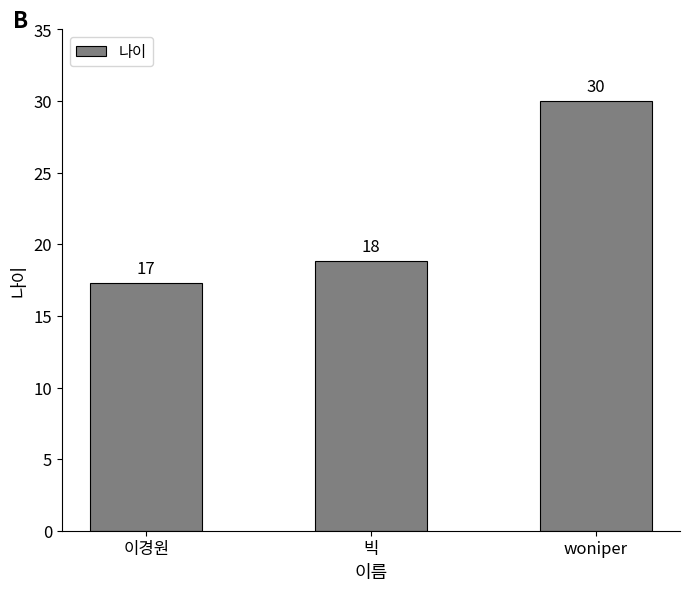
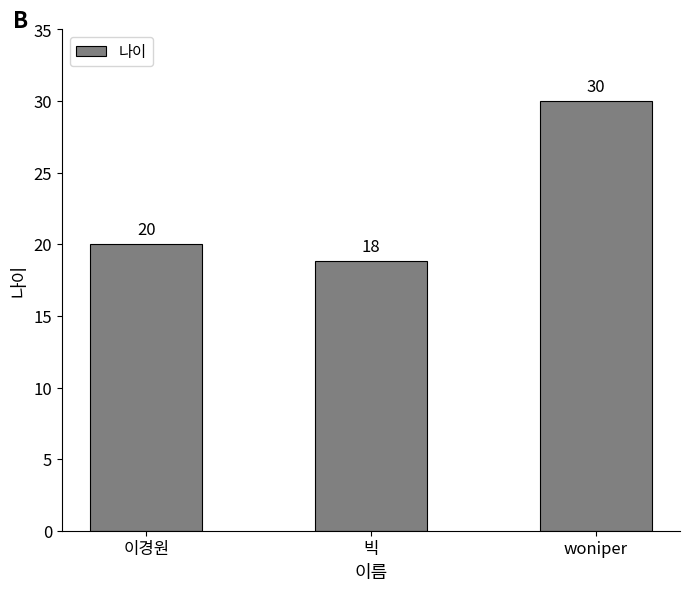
이경원: 17 -> 20
